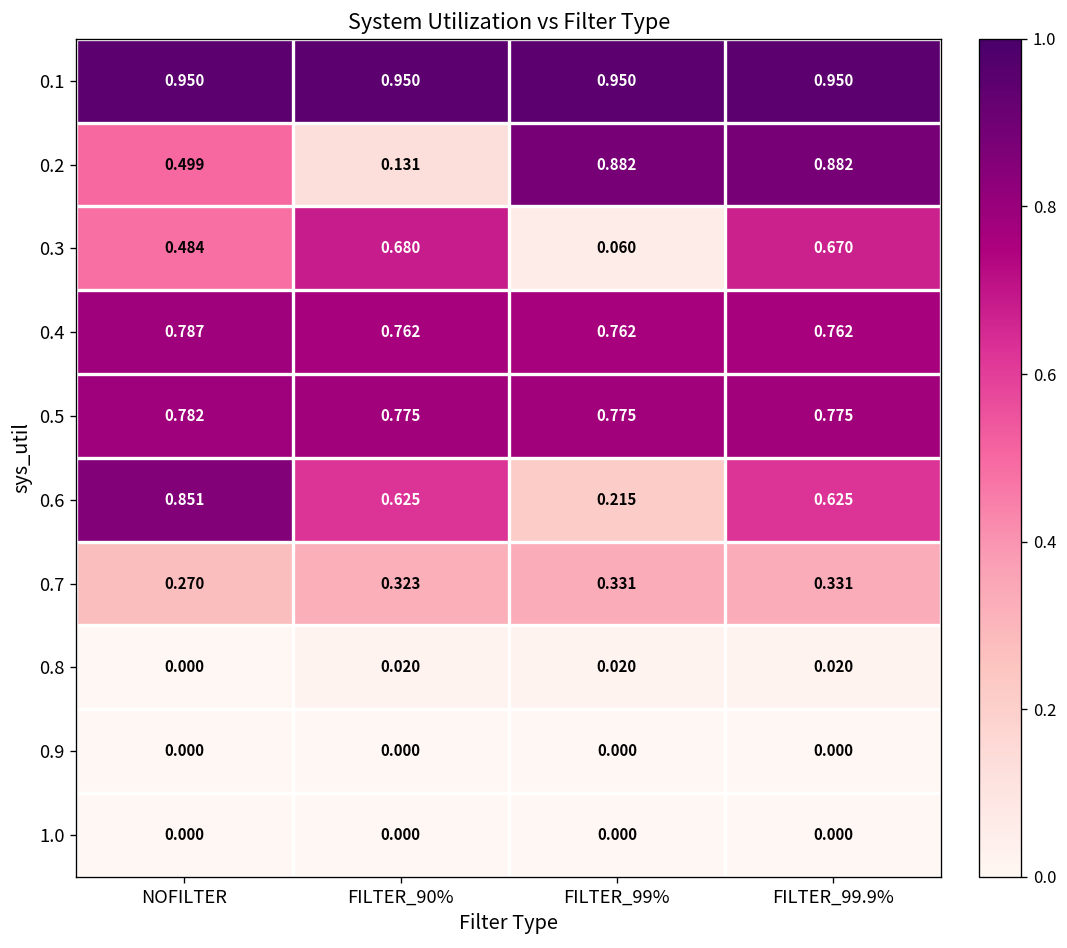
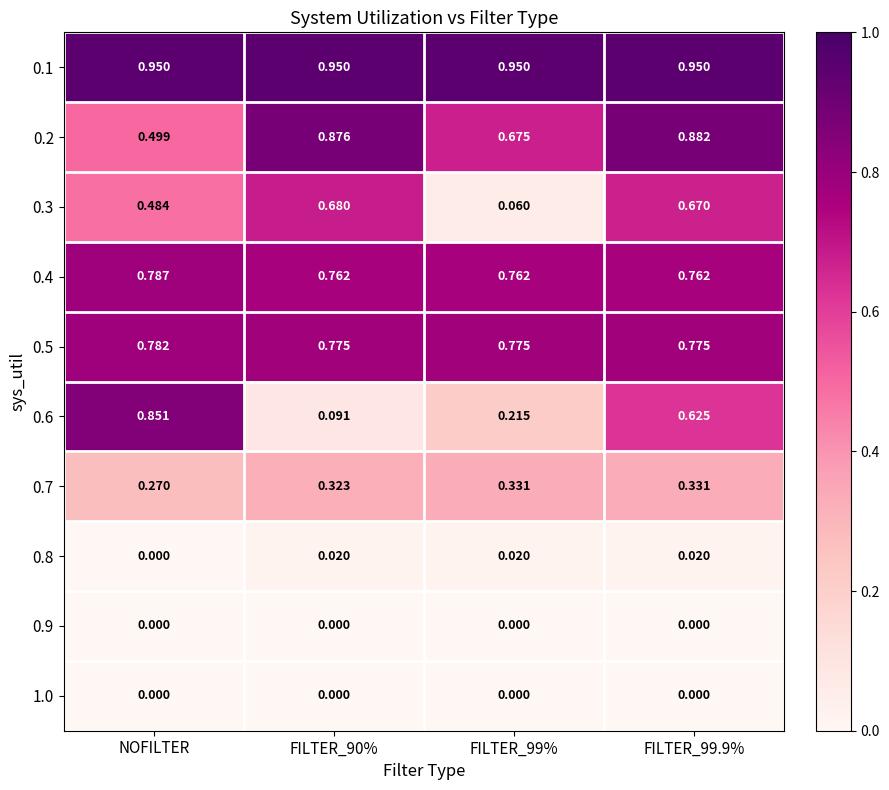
0.2, FILTER_90%: 0.131 -> 0.876
0.2, FILTER_99%: 0.882 -> 0.675
0.6, FILTER_90%: 0.625 -> 0.091
